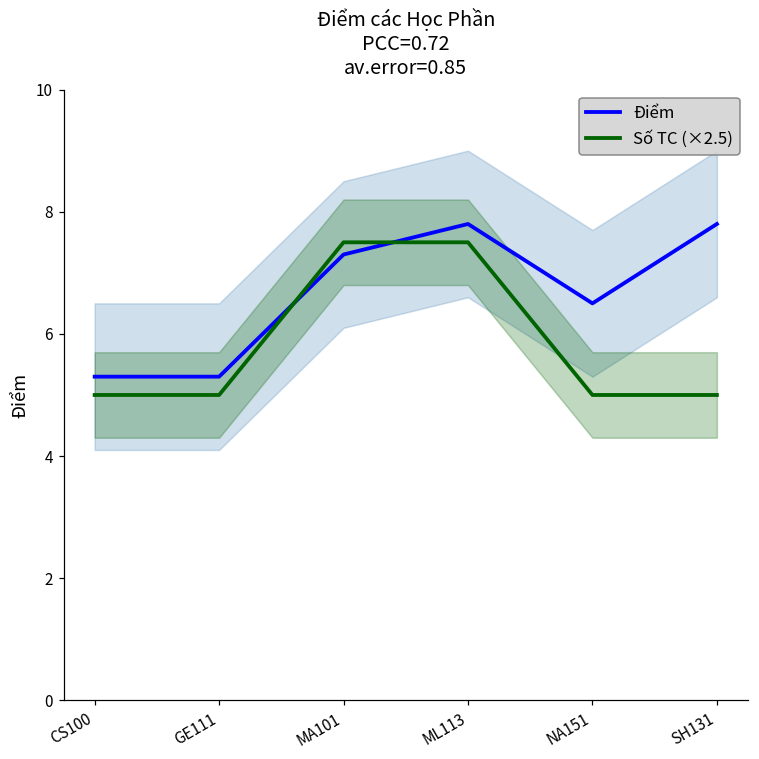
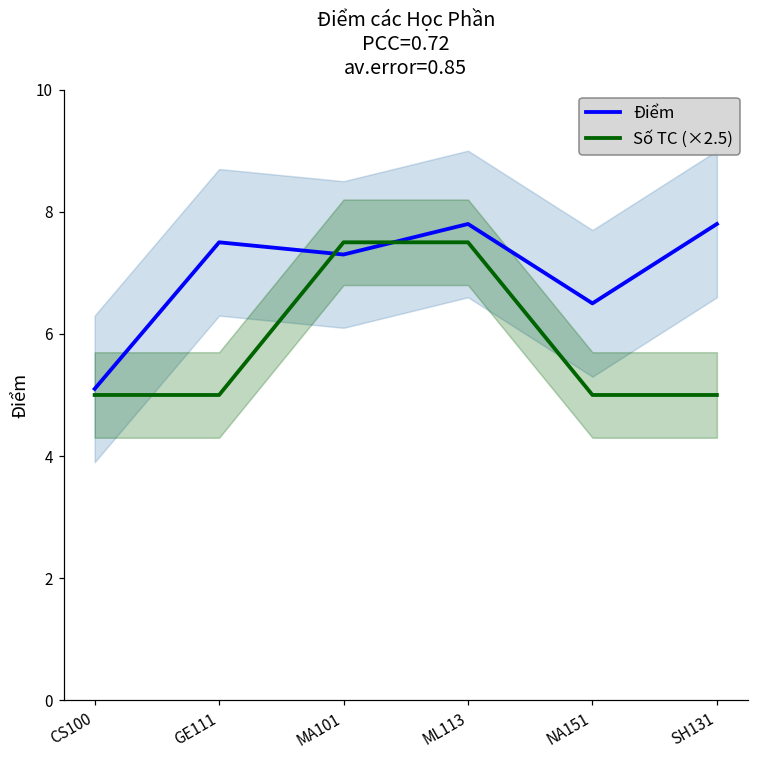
Điểm, CS100: 5.3 -> 5.1
Điểm, GE111: 5.3 -> 7.5
